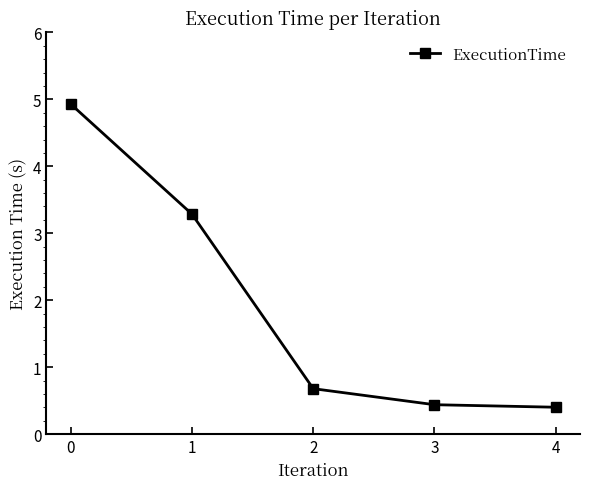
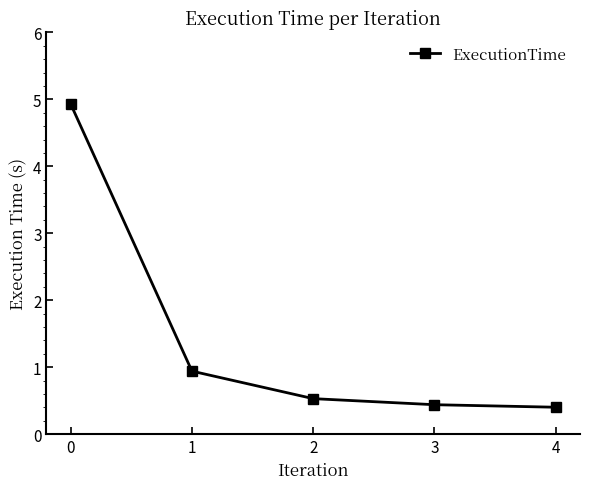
1: 3.3 -> 0.9
2: 0.7 -> 0.5
